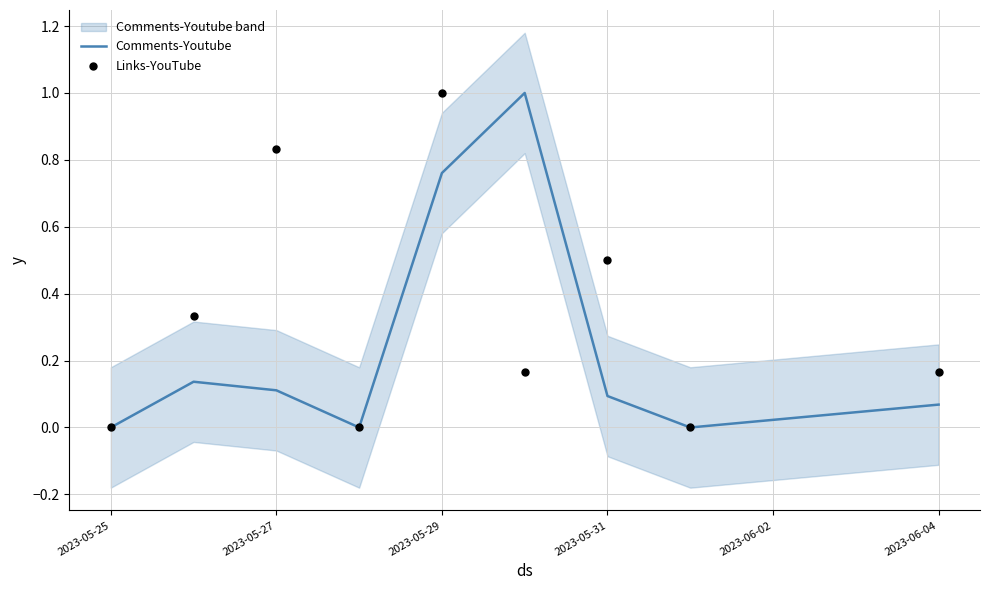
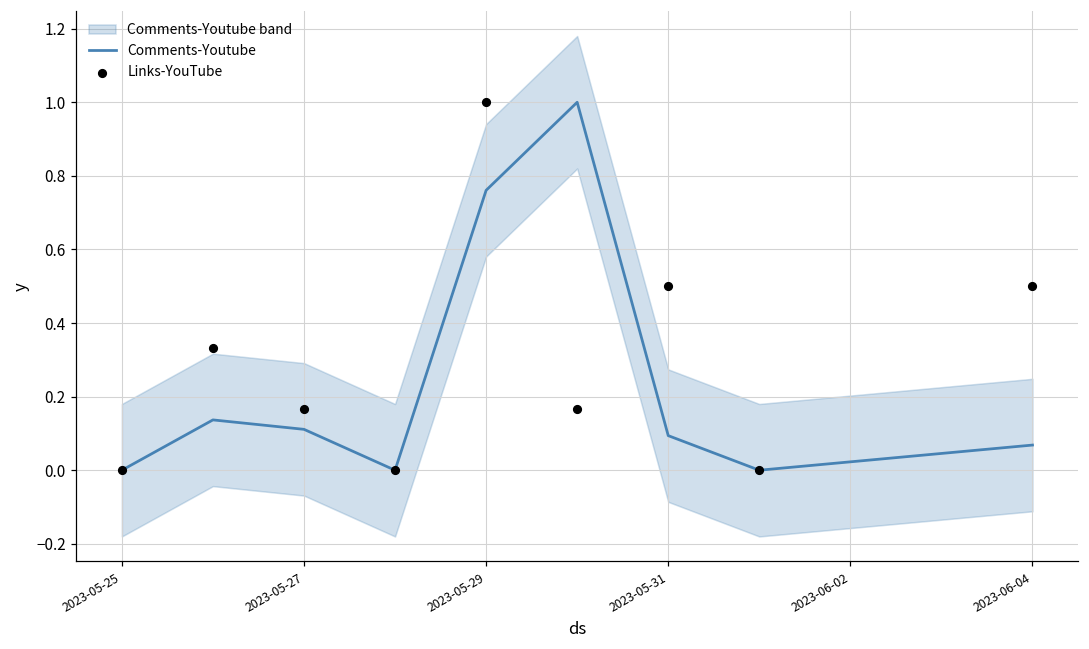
Links-YouTube, 2023-05-27: 0.83 -> 0.17
Links-YouTube, 2023-06-04: 0.17 -> 0.50
